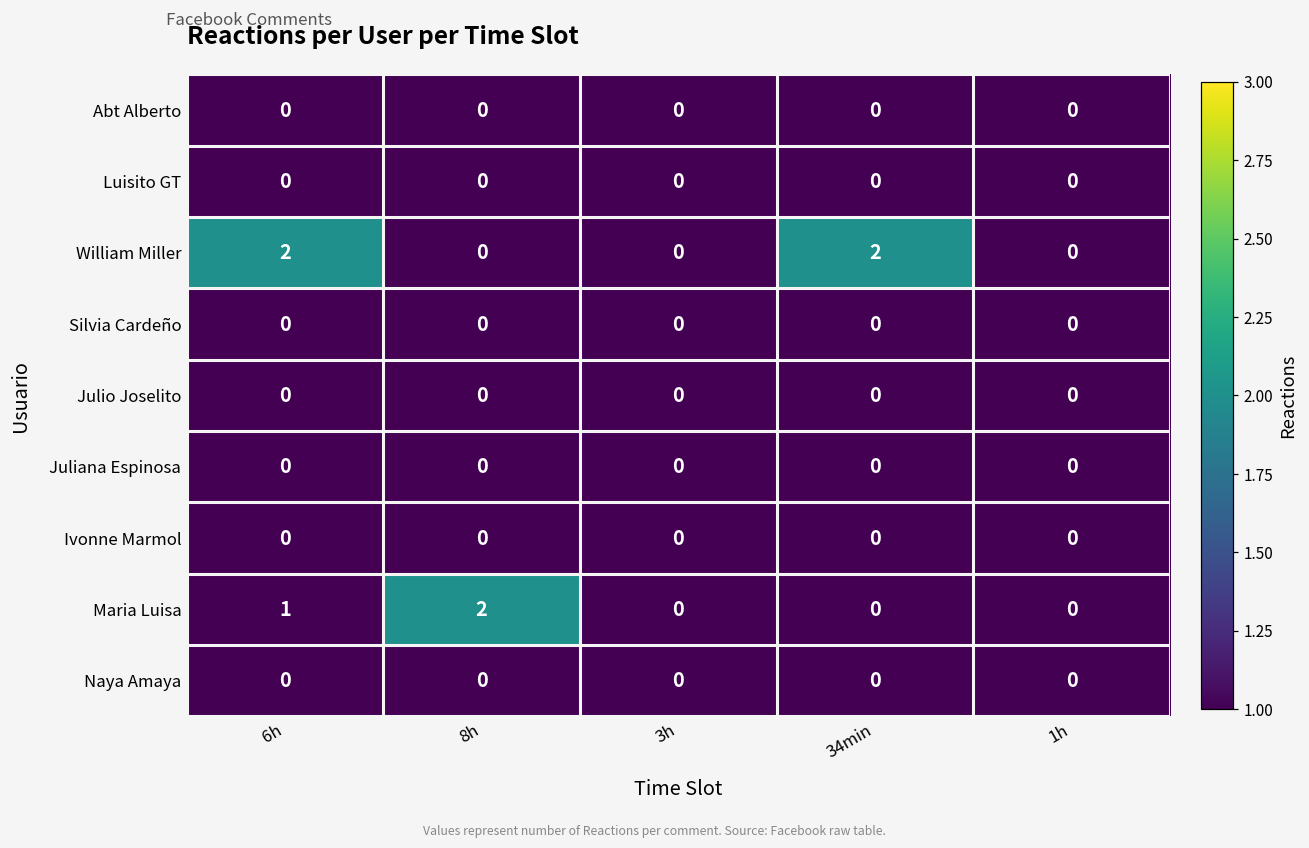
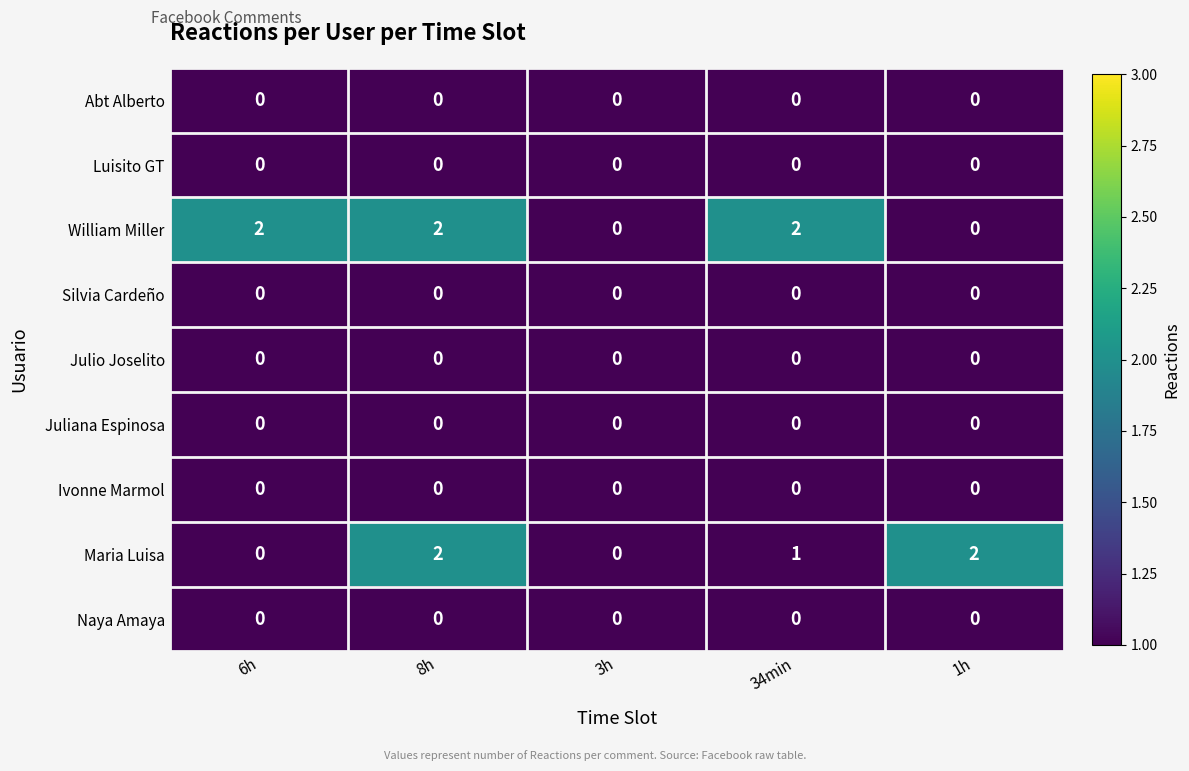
William Miller, 8h: 0 -> 2
Maria Luisa, 6h: 1 -> 0
Maria Luisa, 34min: 0 -> 1
Maria Luisa, 1h: 0 -> 2
